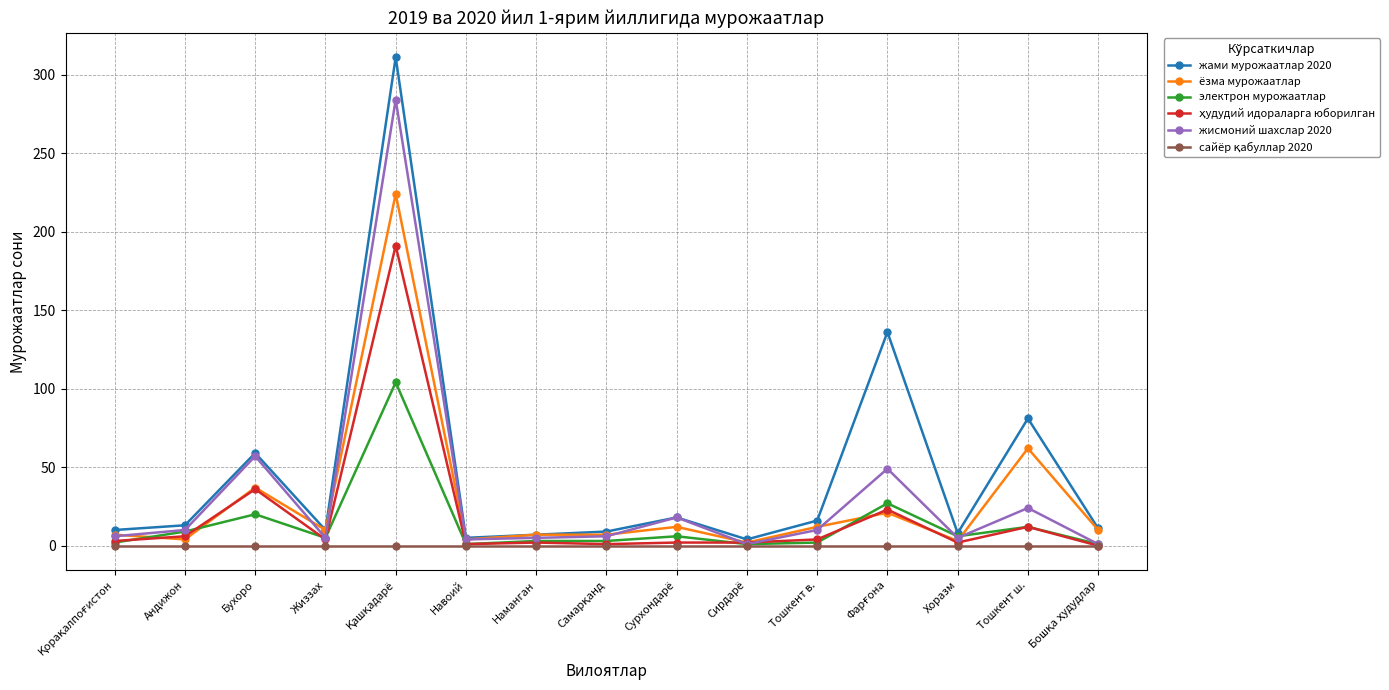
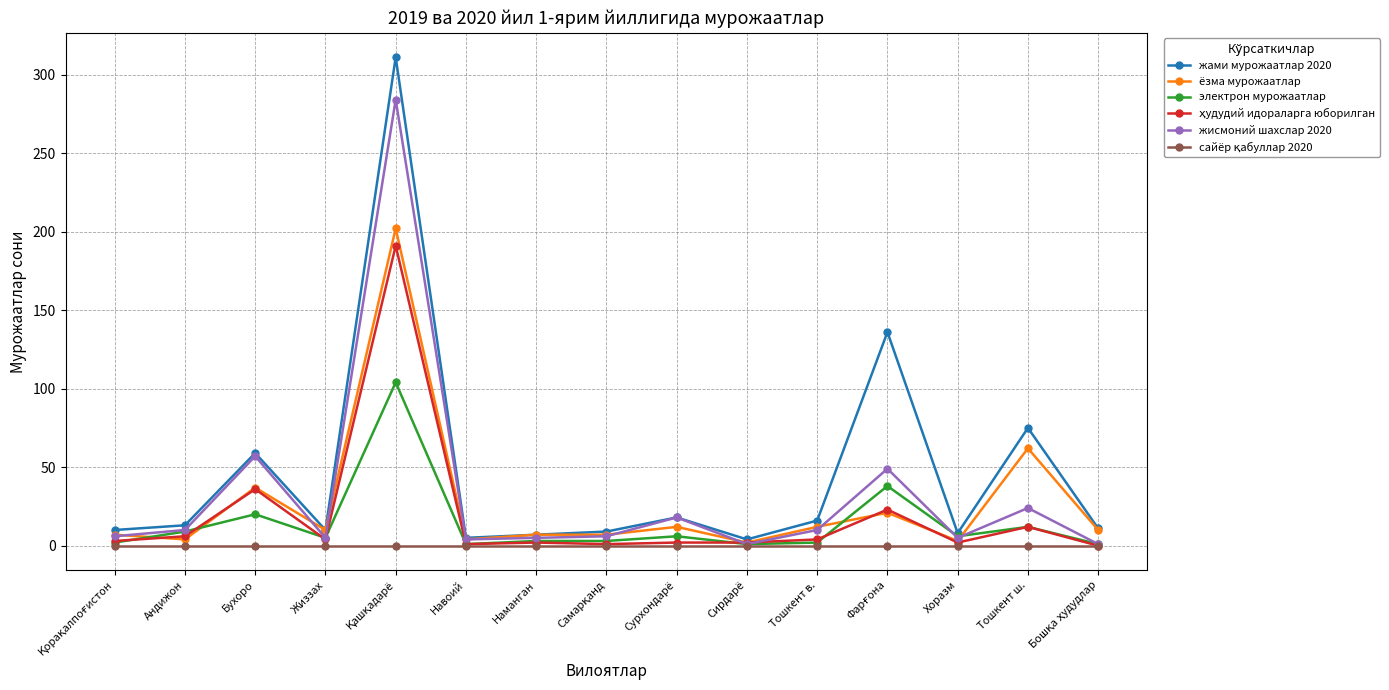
ёзма мурожаатлар, Қашқадарё: 224 -> 202
электрон мурожаатлар, Фарғона: 27 -> 38
жами мурожаатлар 2020, Тошкент ш.: 81 -> 75
